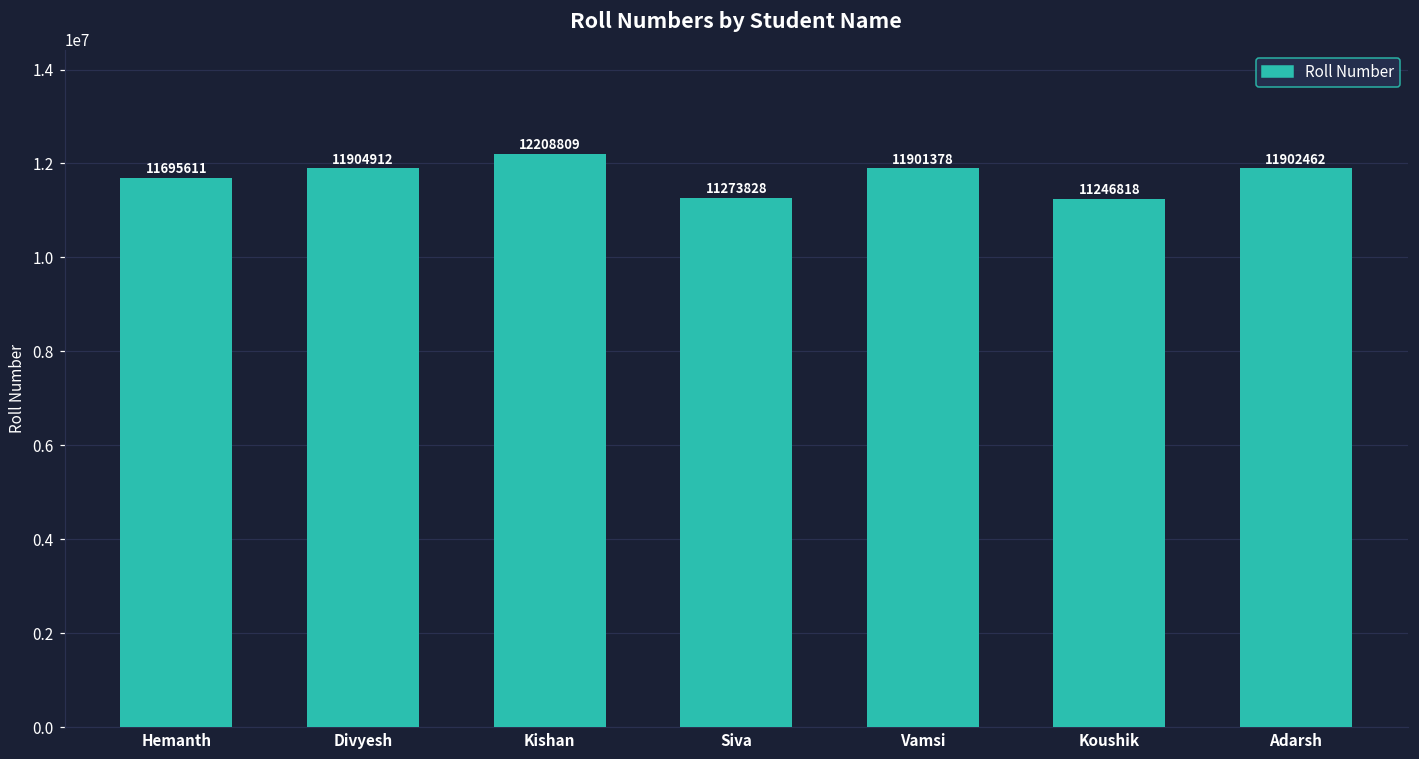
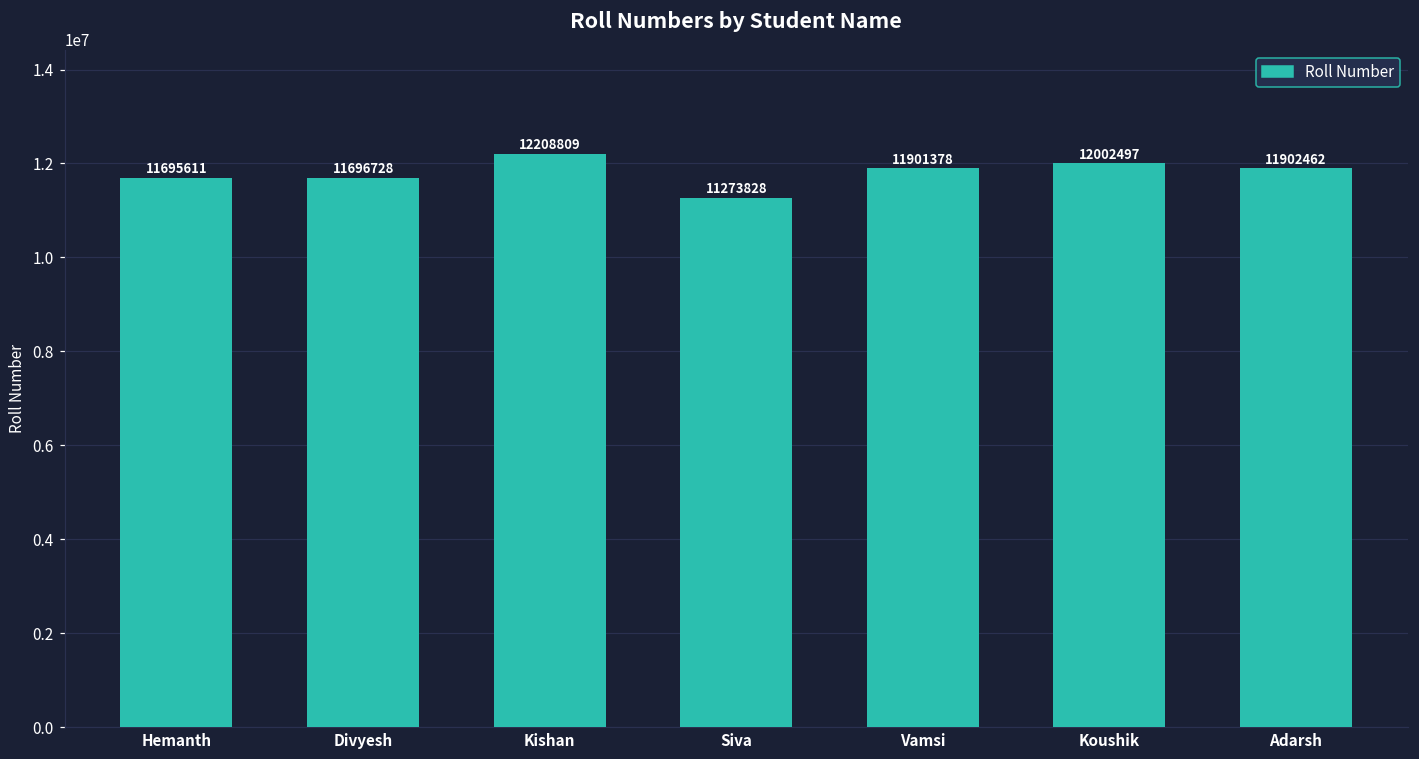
Divyesh: 11904912 -> 11696728
Koushik: 11246818 -> 12002497
